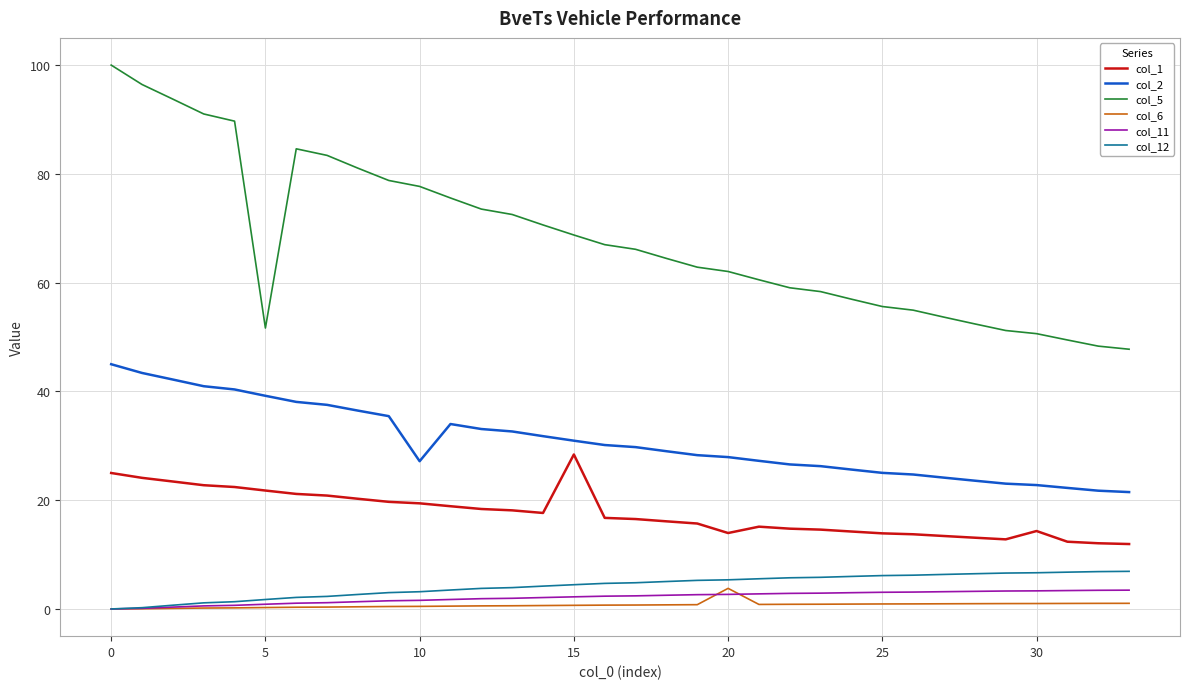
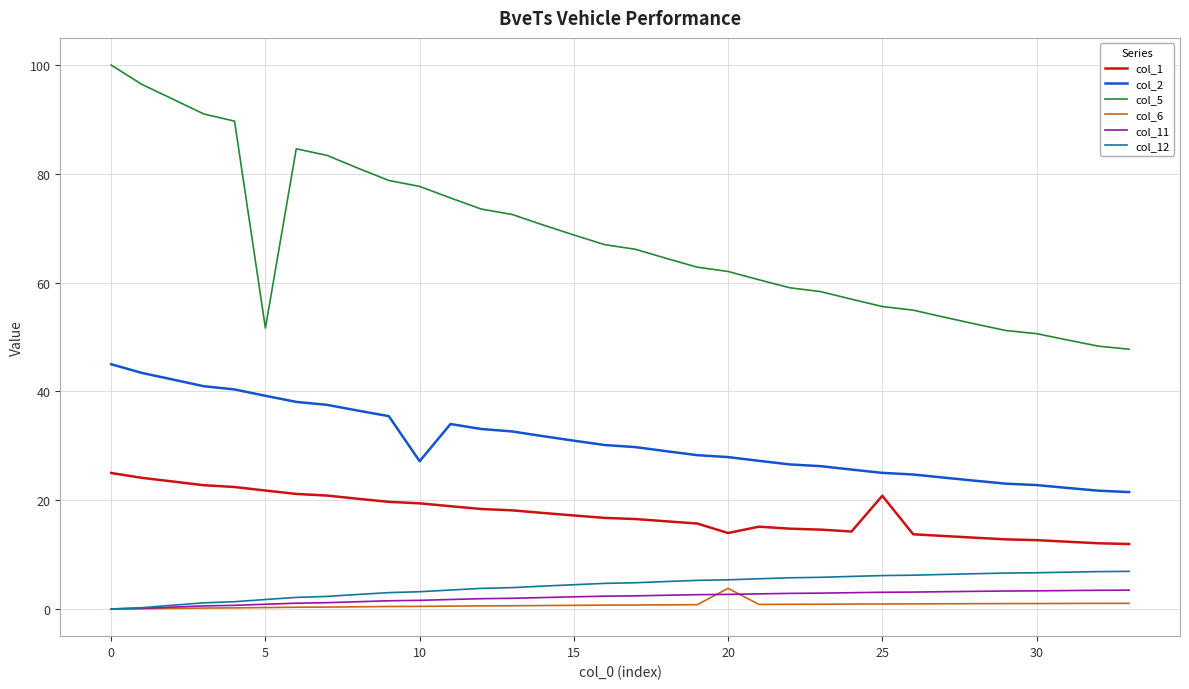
col_1, 15: 28 -> 17
col_1, 25: 14 -> 21
col_1, 30: 14 -> 13
